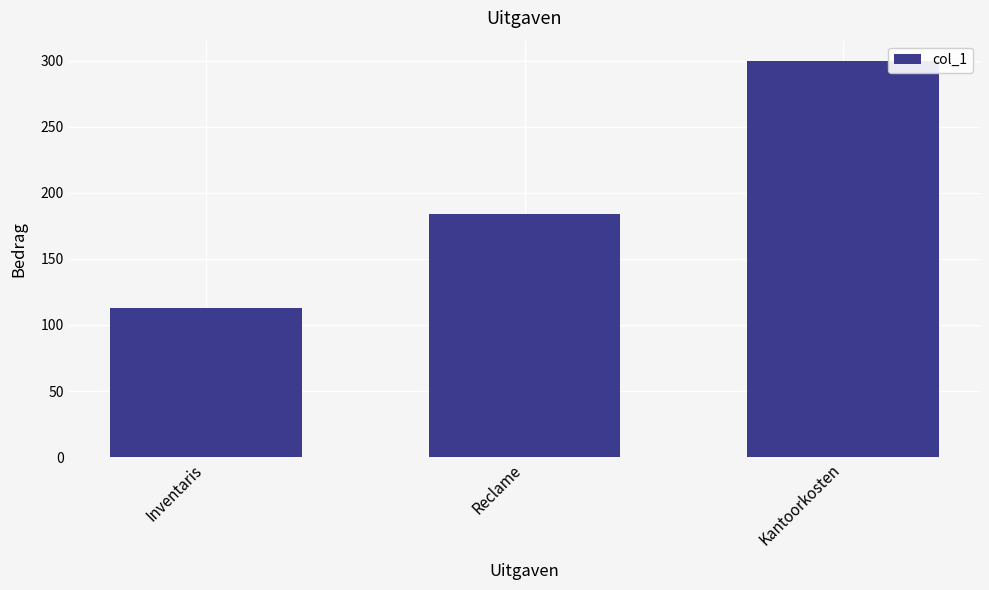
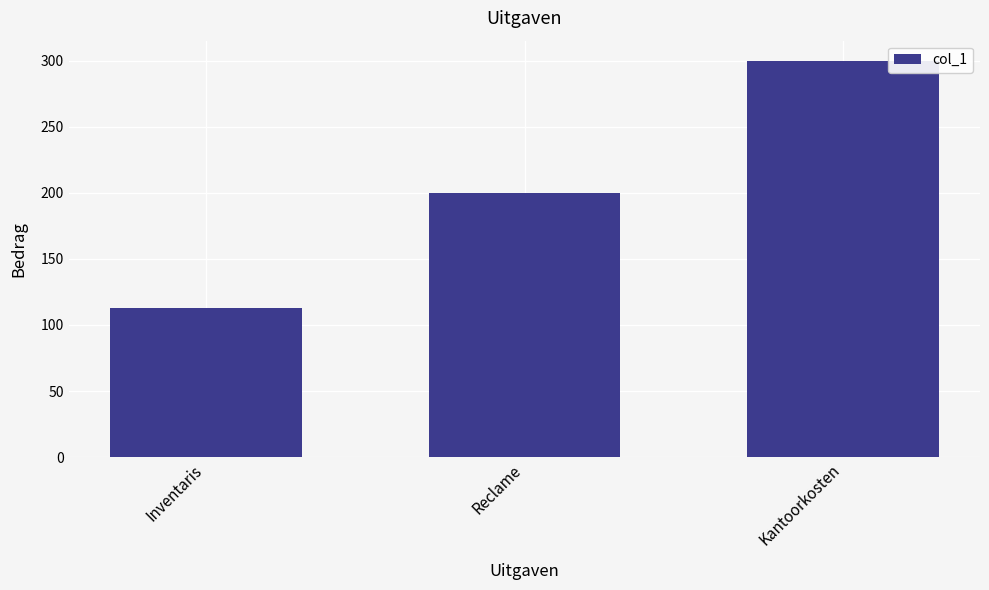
Reclame: 184 -> 200
